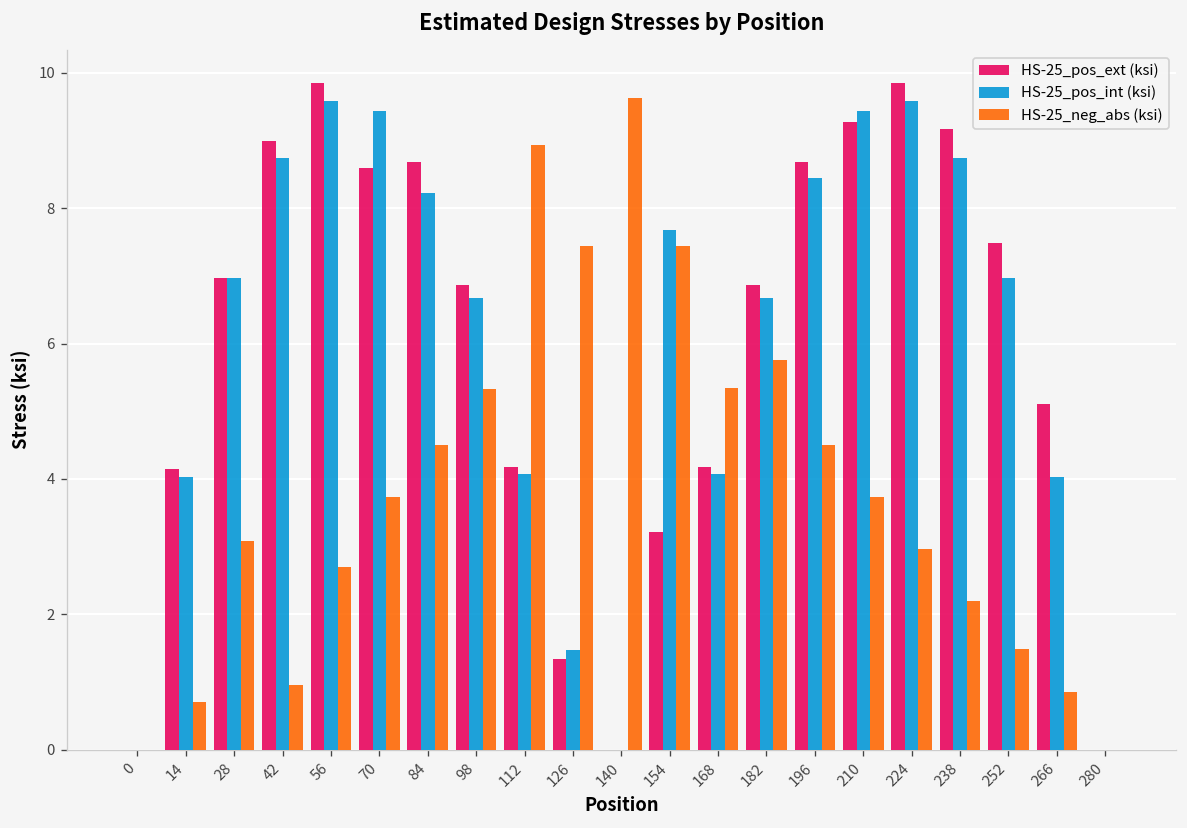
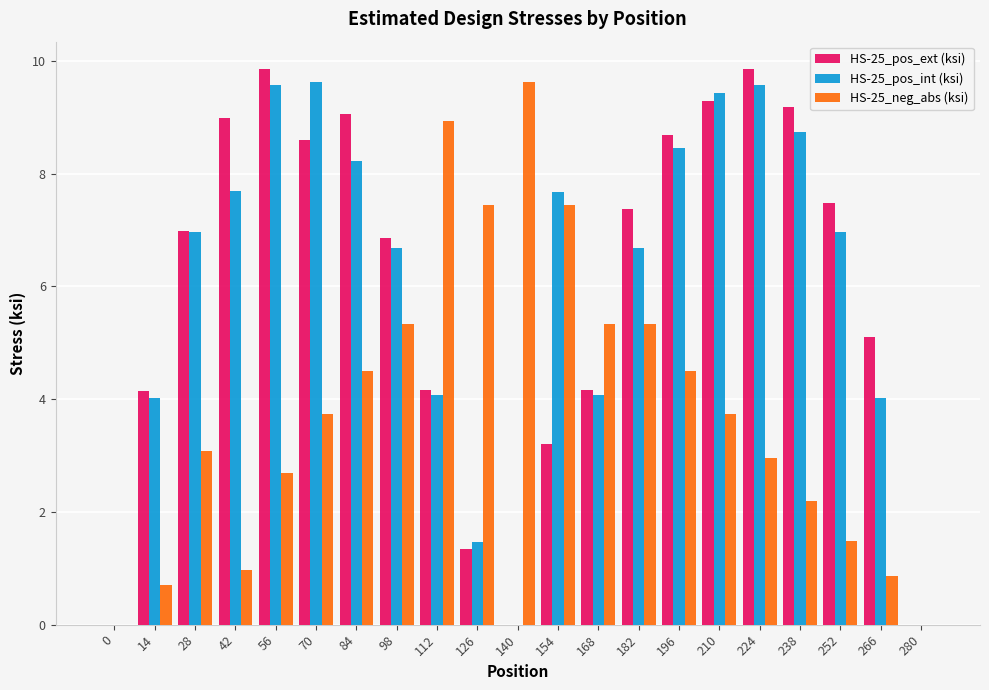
HS-25_pos_int (ksi), 42: 8.7 -> 7.7
HS-25_pos_int (ksi), 70: 9.4 -> 9.6
HS-25_pos_ext (ksi), 84: 8.7 -> 9.0
HS-25_pos_ext (ksi), 182: 6.9 -> 7.4
HS-25_neg_abs (ksi), 182: 5.8 -> 5.3
